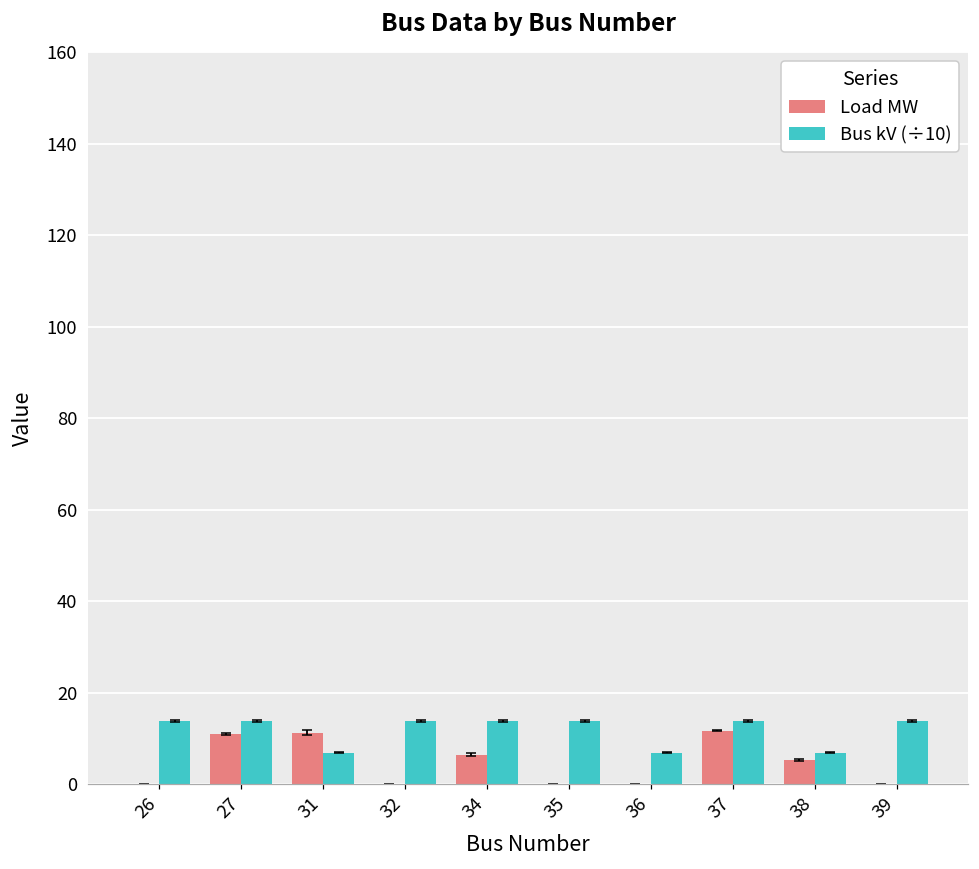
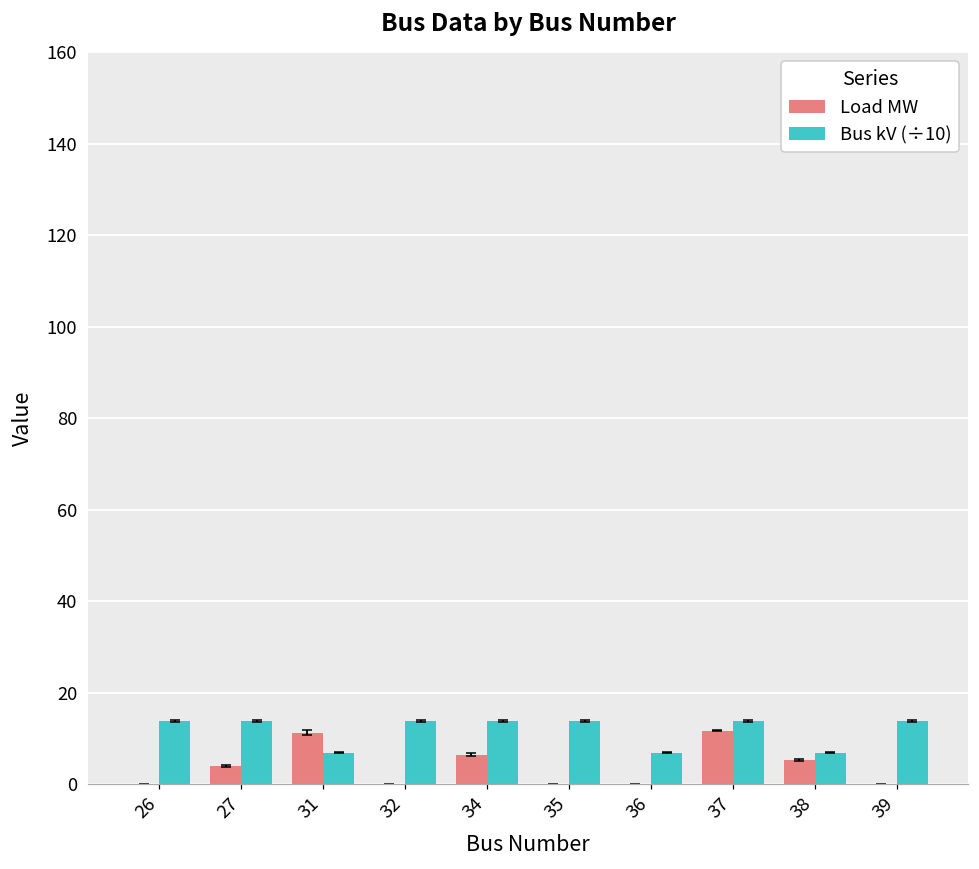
Load MW, 27: 11 -> 4
